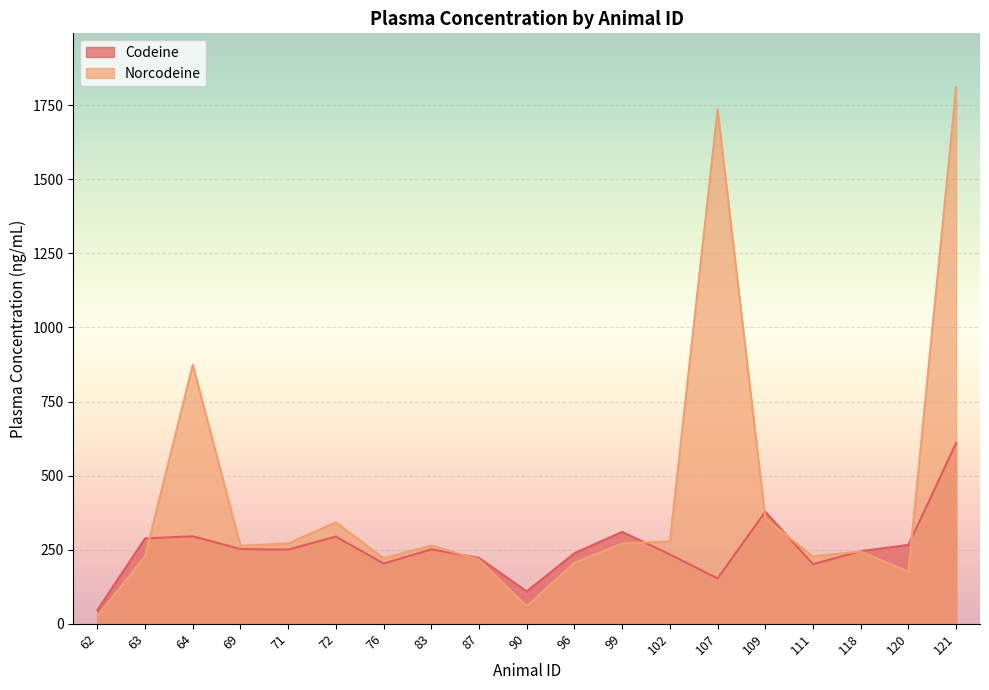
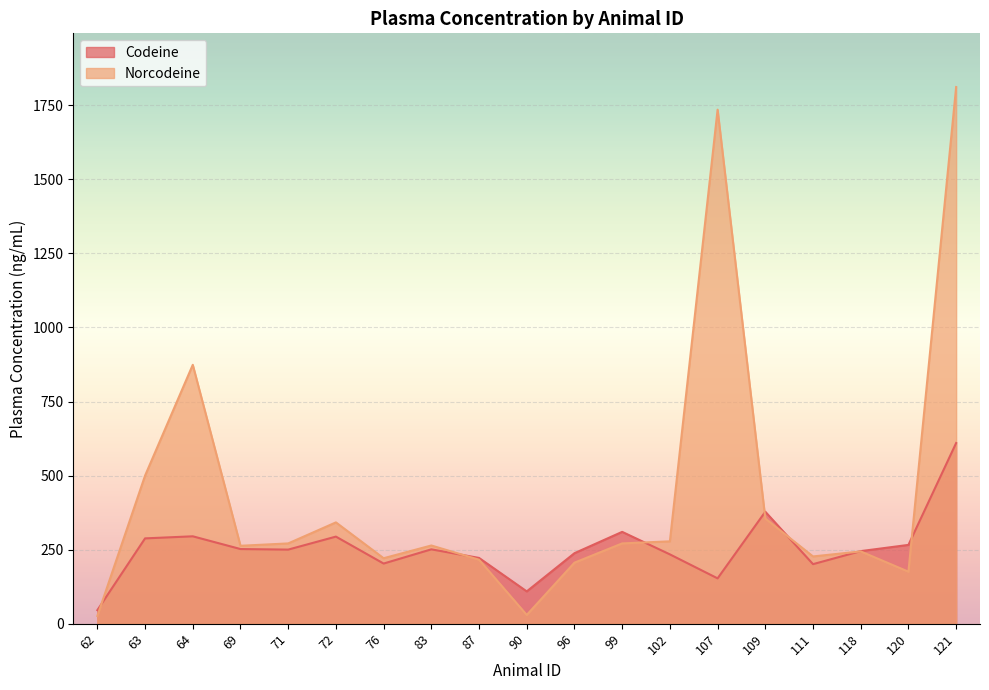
Norcodeine, 63: 230 -> 500
Norcodeine, 90: 60 -> 30
